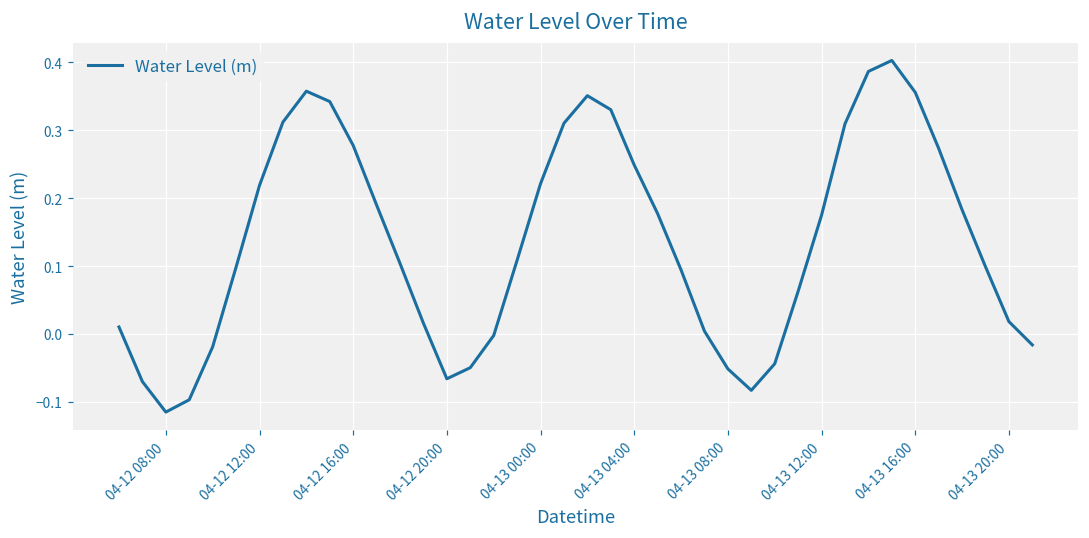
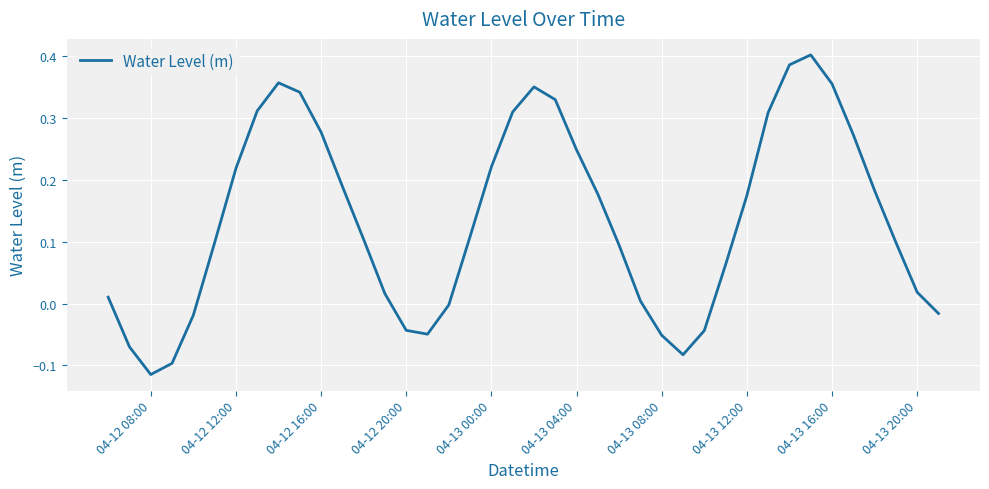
04-12 20:00: -0.07 -> -0.04
